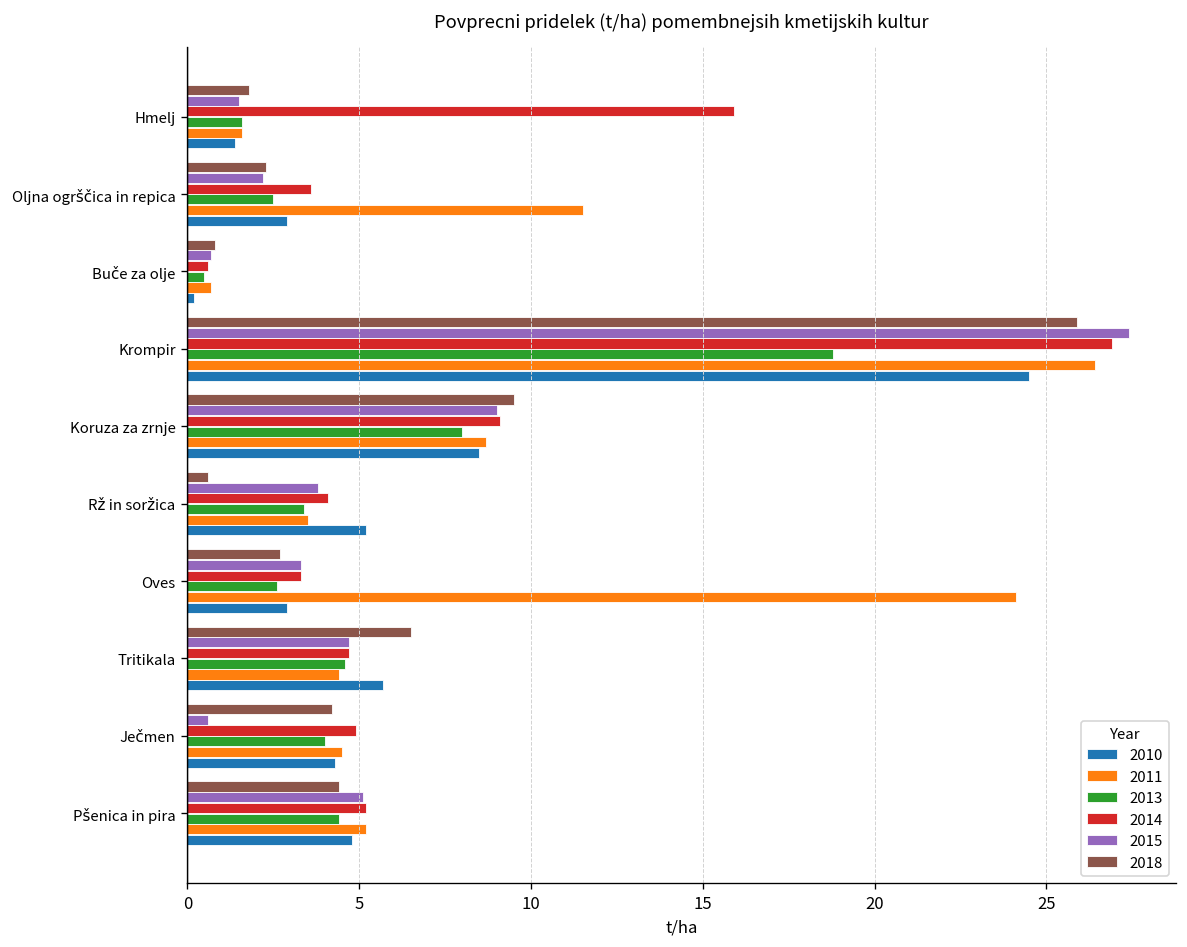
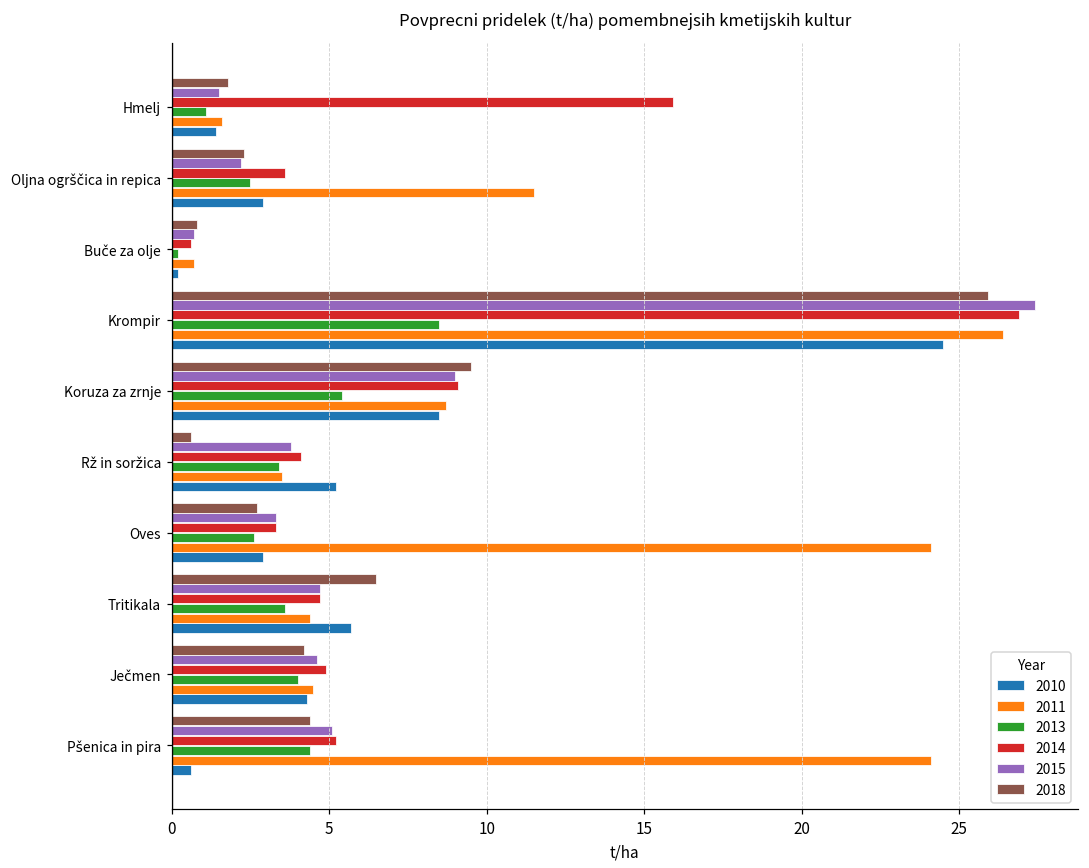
2013, Hmelj: 1.6 -> 1.1
2013, Buče za olje: 0.5 -> 0.2
2013, Krompir: 18.8 -> 8.5
2013, Koruza za zrnje: 8.0 -> 5.4
2013, Tritikala: 4.6 -> 3.6
2015, Ječmen: 0.6 -> 4.6
2011, Pšenica in pira: 5.2 -> 24.1
2010, Pšenica in pira: 4.8 -> 0.6
